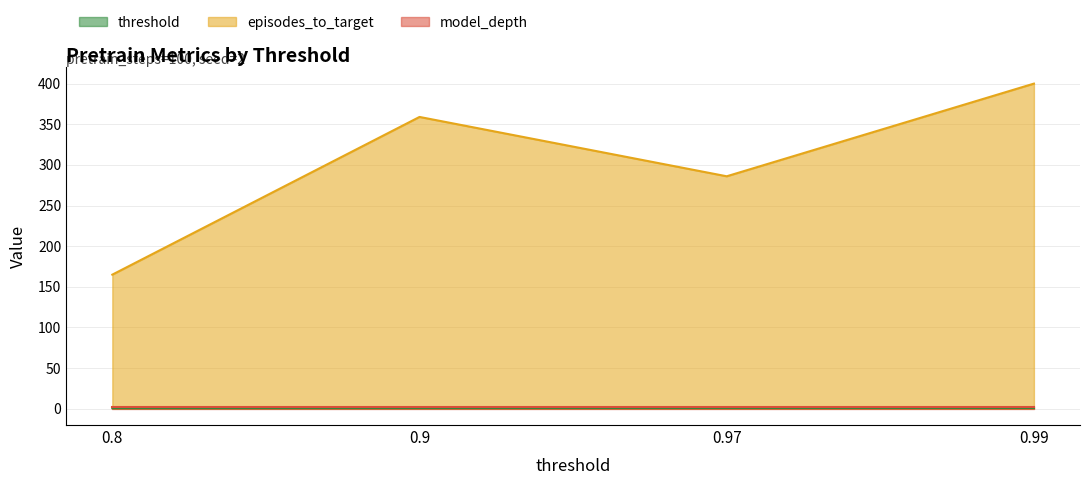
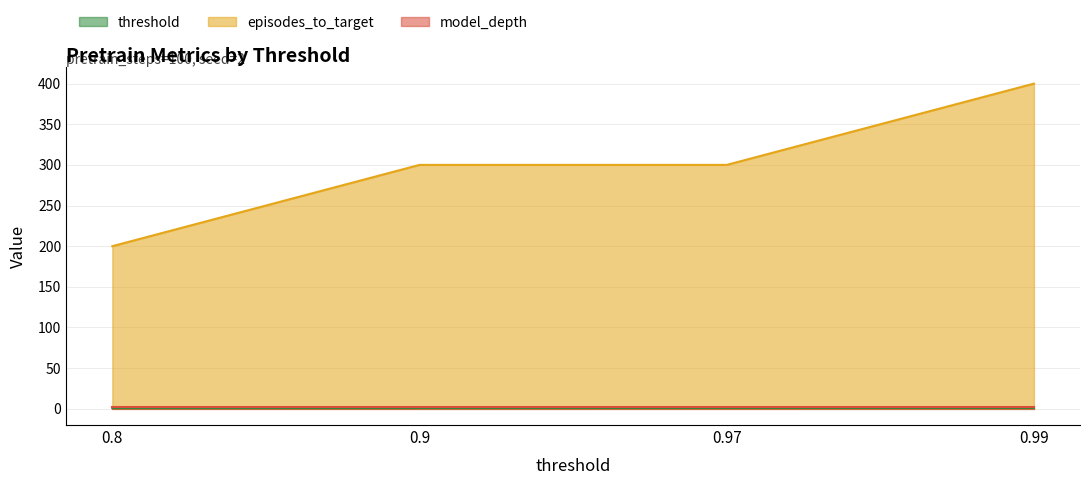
episodes_to_target, 0.8: 170 -> 200
episodes_to_target, 0.9: 360 -> 300
episodes_to_target, 0.97: 290 -> 300
